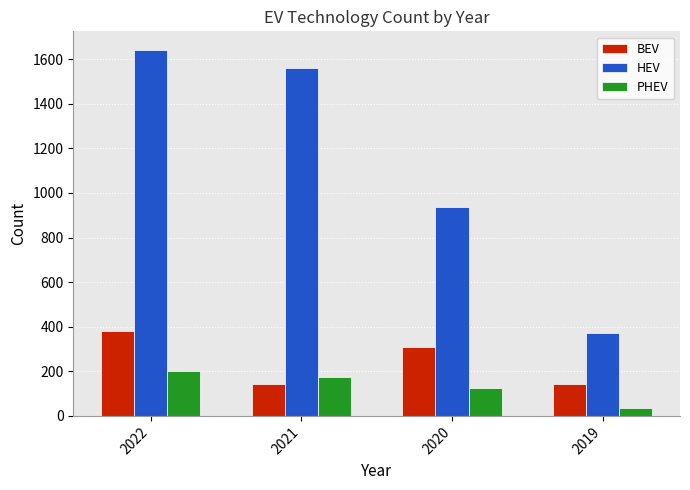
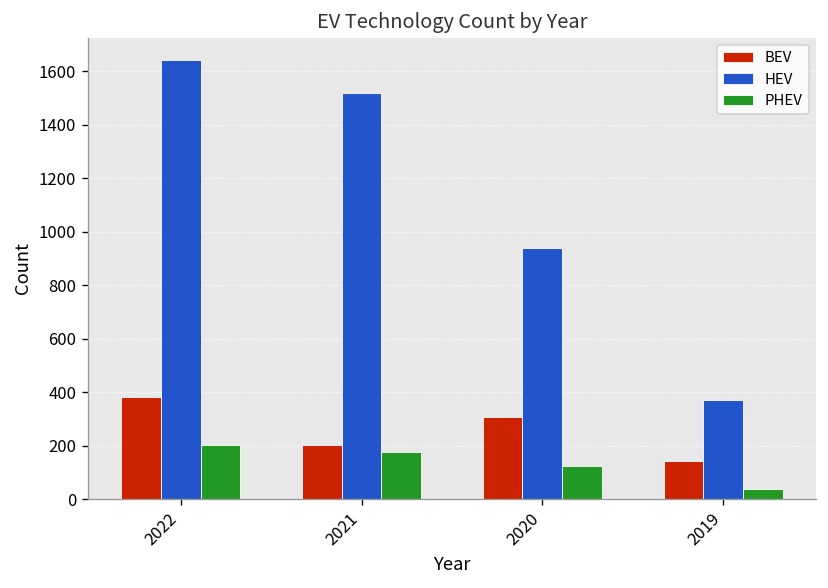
BEV, 2021: 150 -> 200
HEV, 2021: 1560 -> 1520
